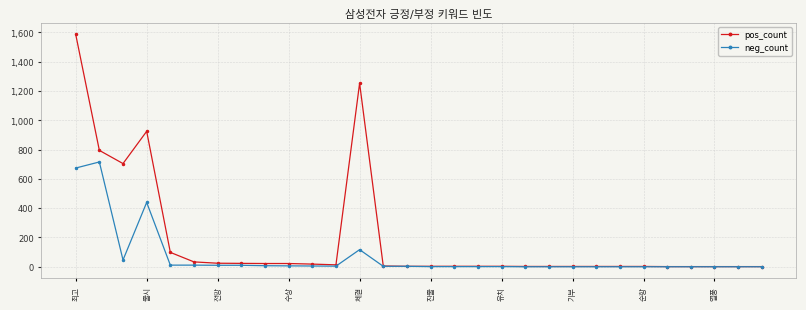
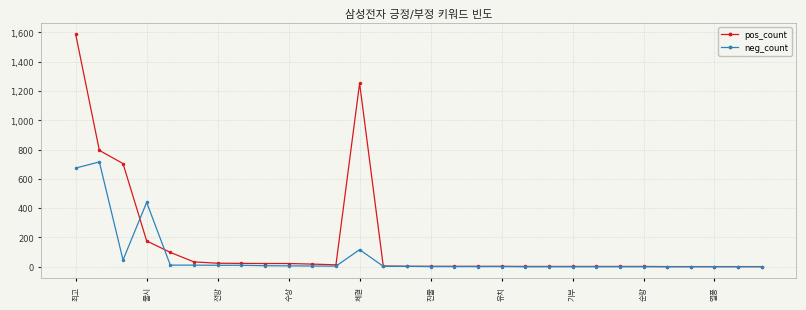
pos_count, 출시: 920 -> 180
